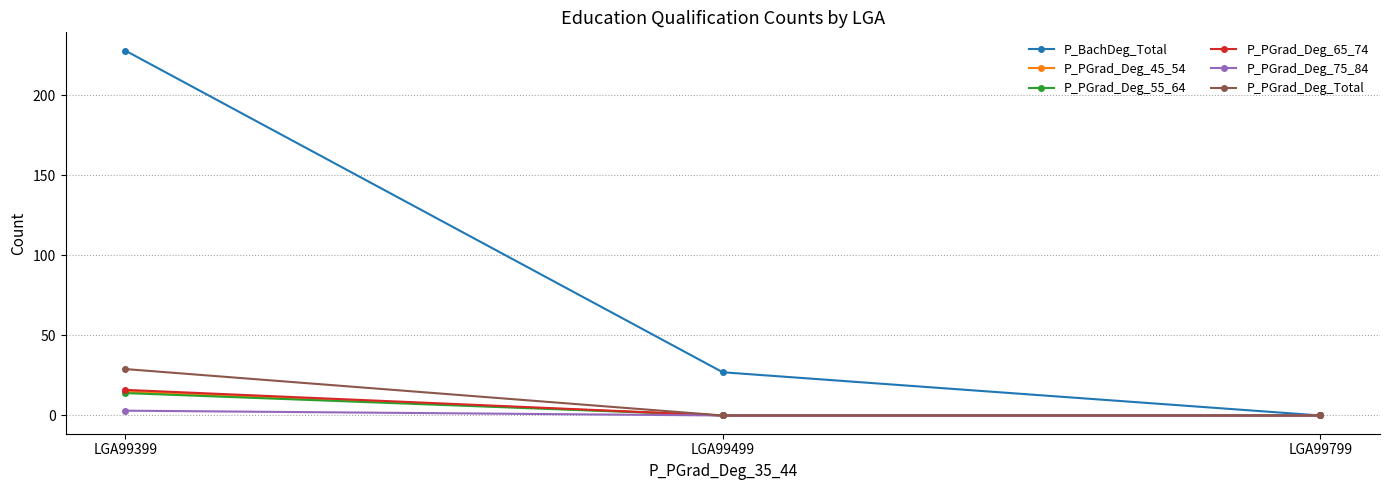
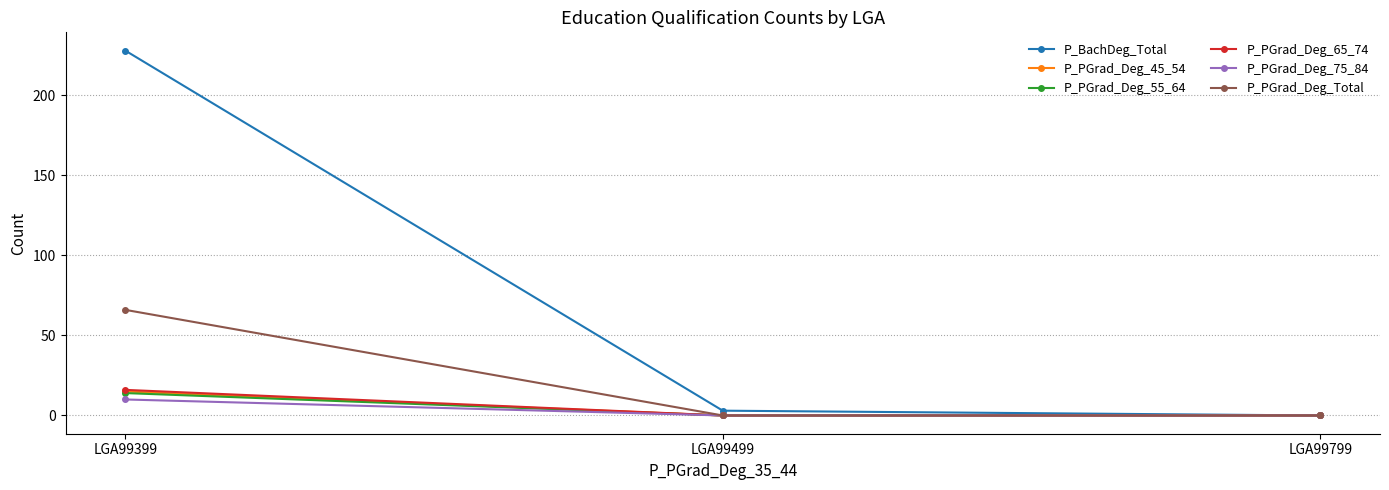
P_PGrad_Deg_75_84, LGA99399: 3 -> 10
P_PGrad_Deg_Total, LGA99399: 29 -> 66
P_BachDeg_Total, LGA99499: 27 -> 3
